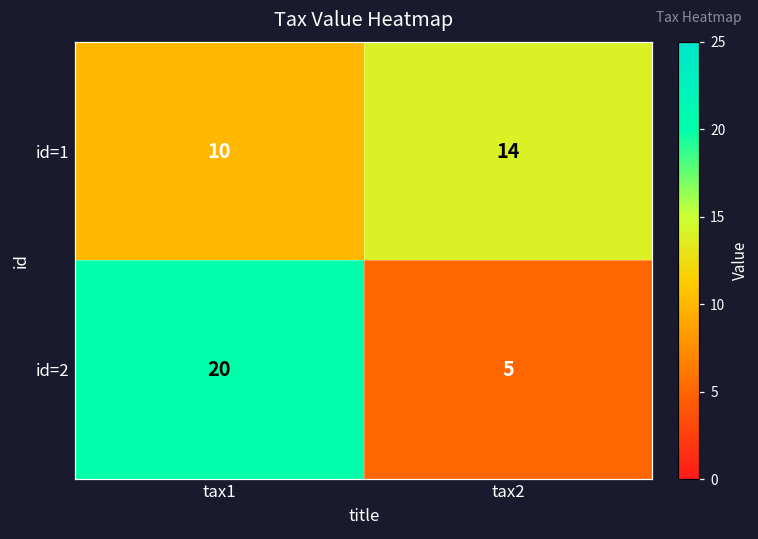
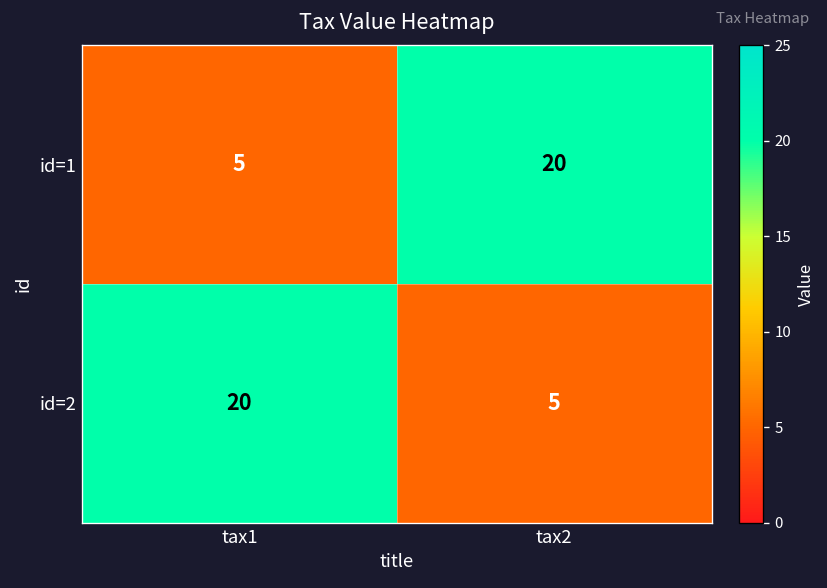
id=1, tax1: 10 -> 5
id=1, tax2: 14 -> 20
